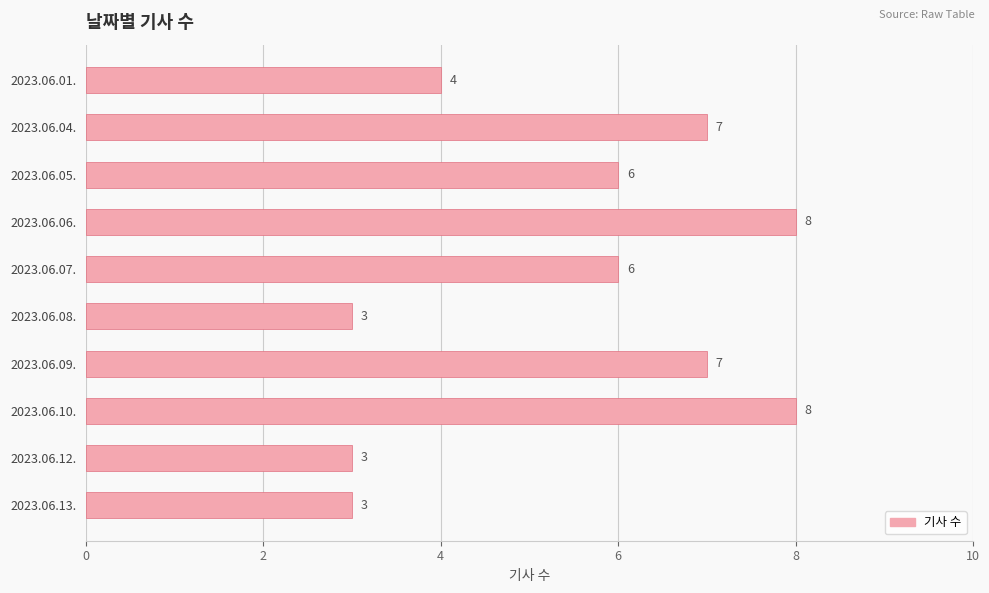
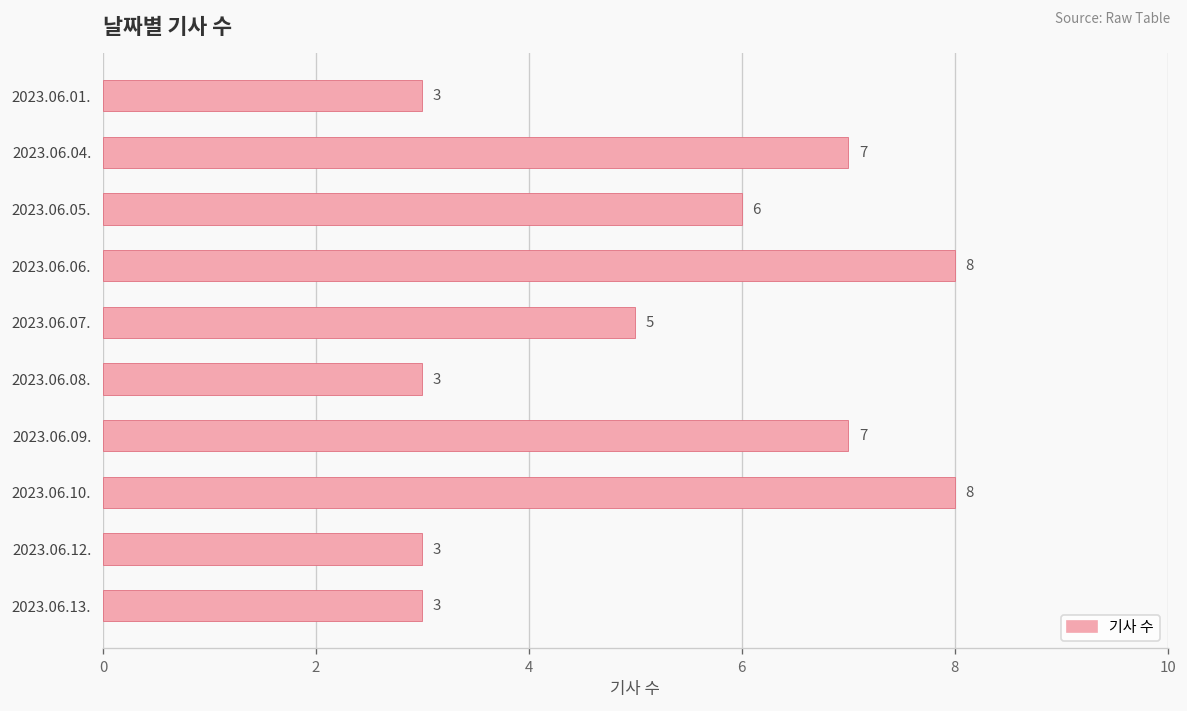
2023.06.01.: 4 -> 3
2023.06.07.: 6 -> 5
